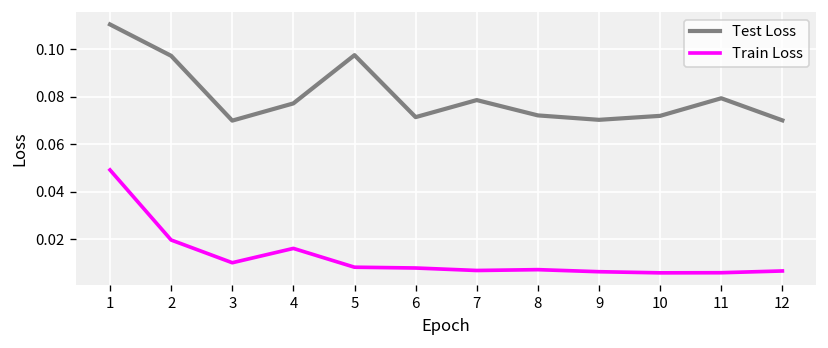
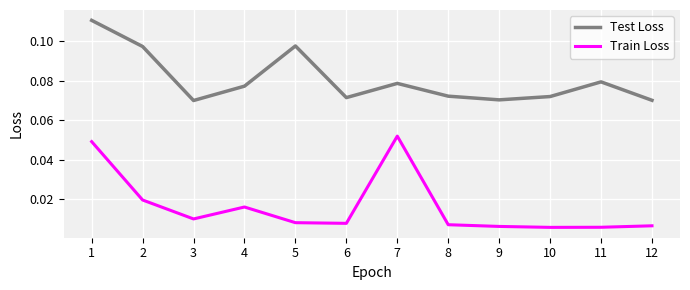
Train Loss, 7: 0.007 -> 0.052
